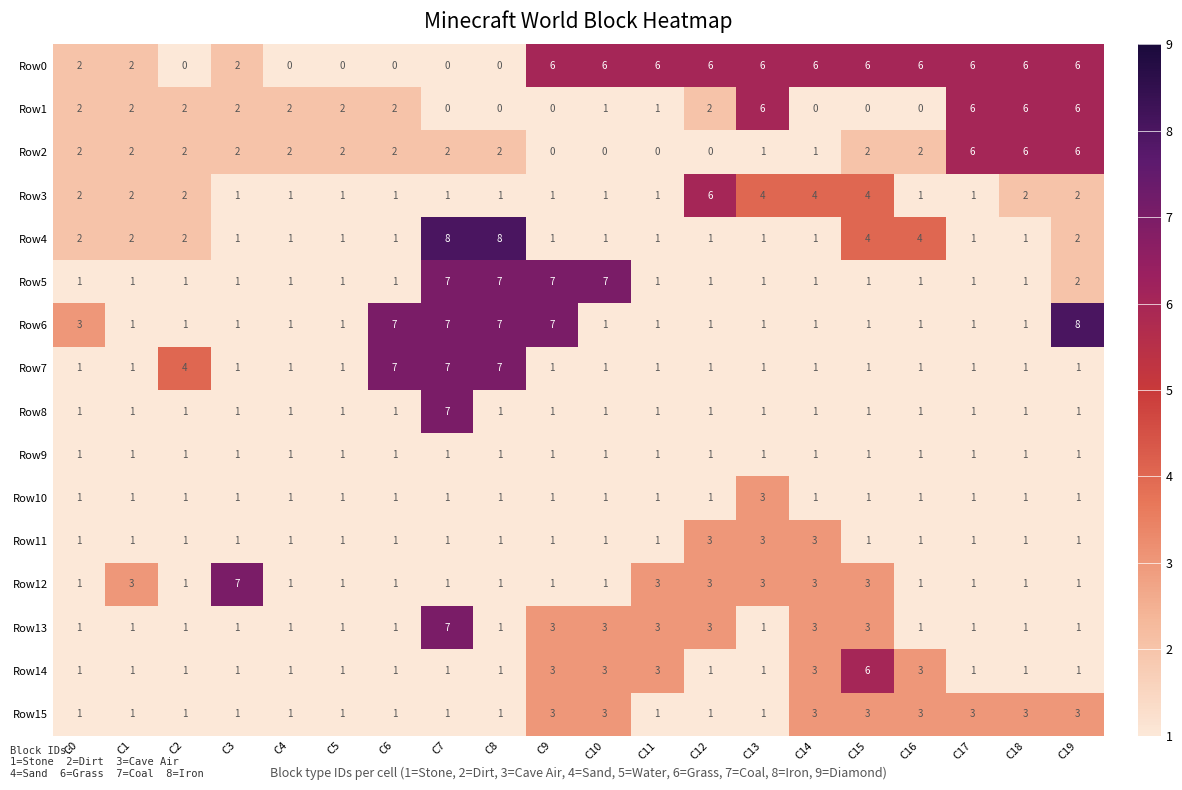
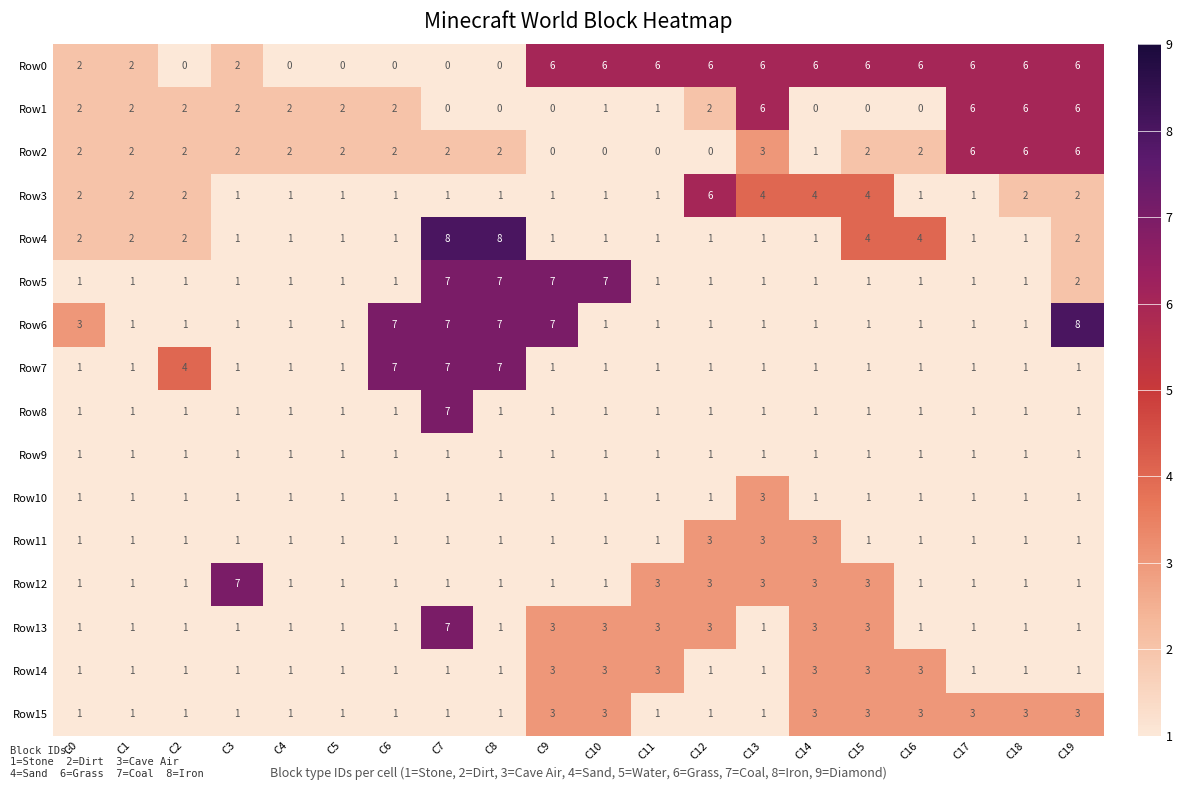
Row2, C13: 1 -> 3
Row12, C1: 3 -> 1
Row14, C15: 6 -> 3
